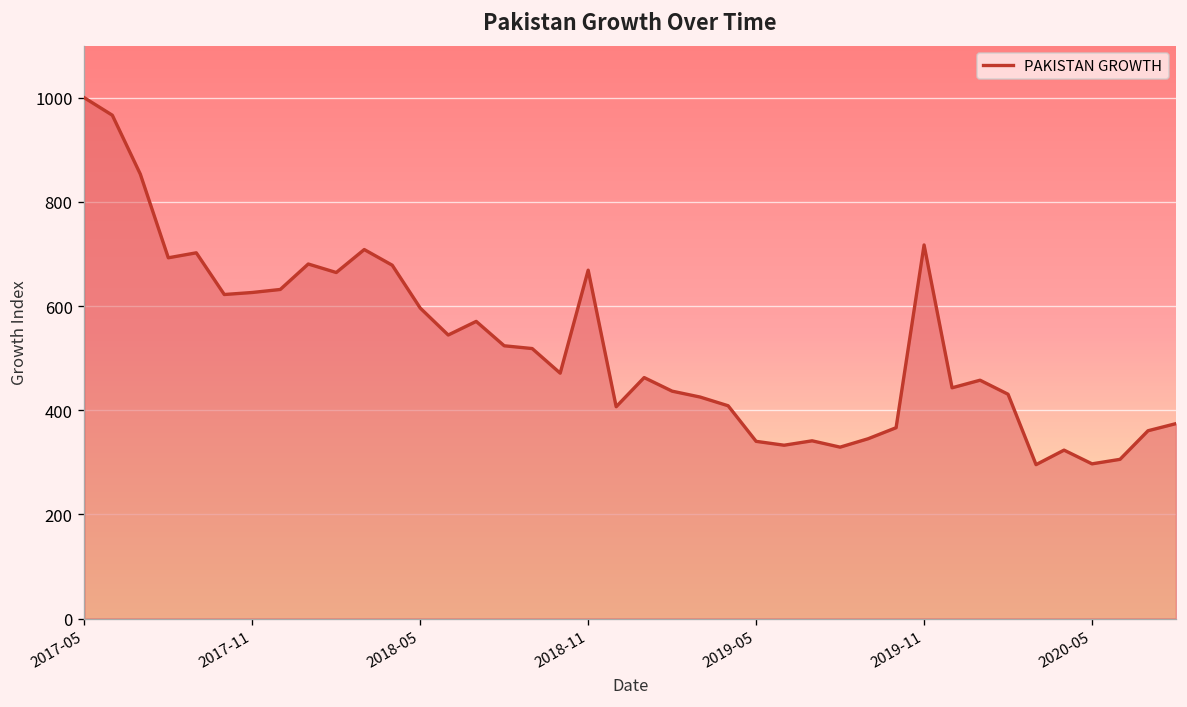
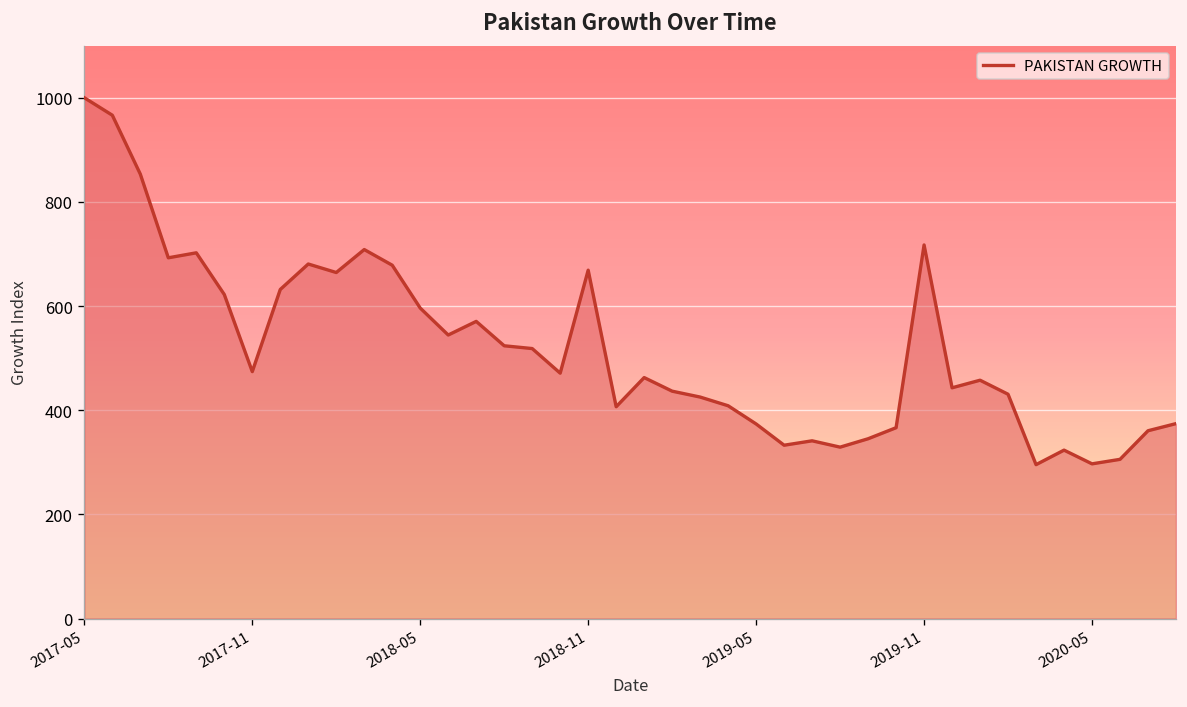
2017-11: 630 -> 470
2019-05: 340 -> 370
